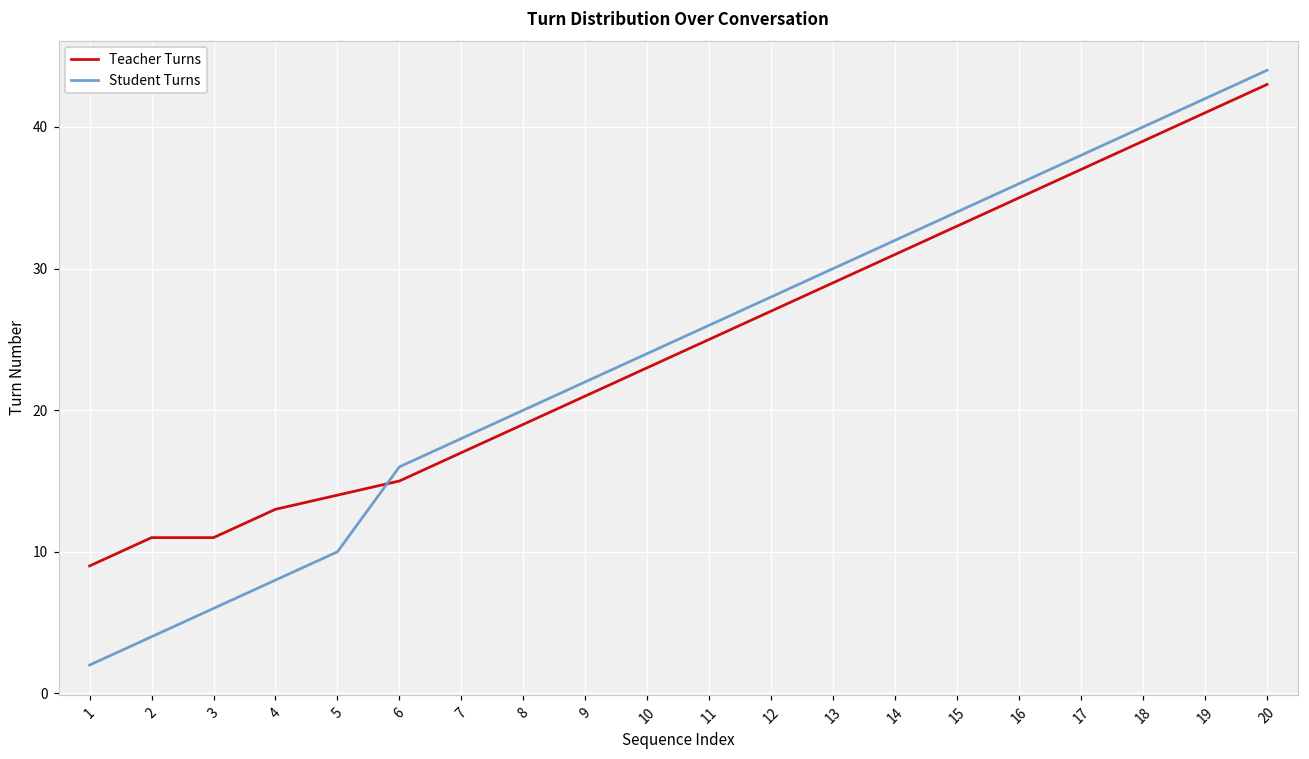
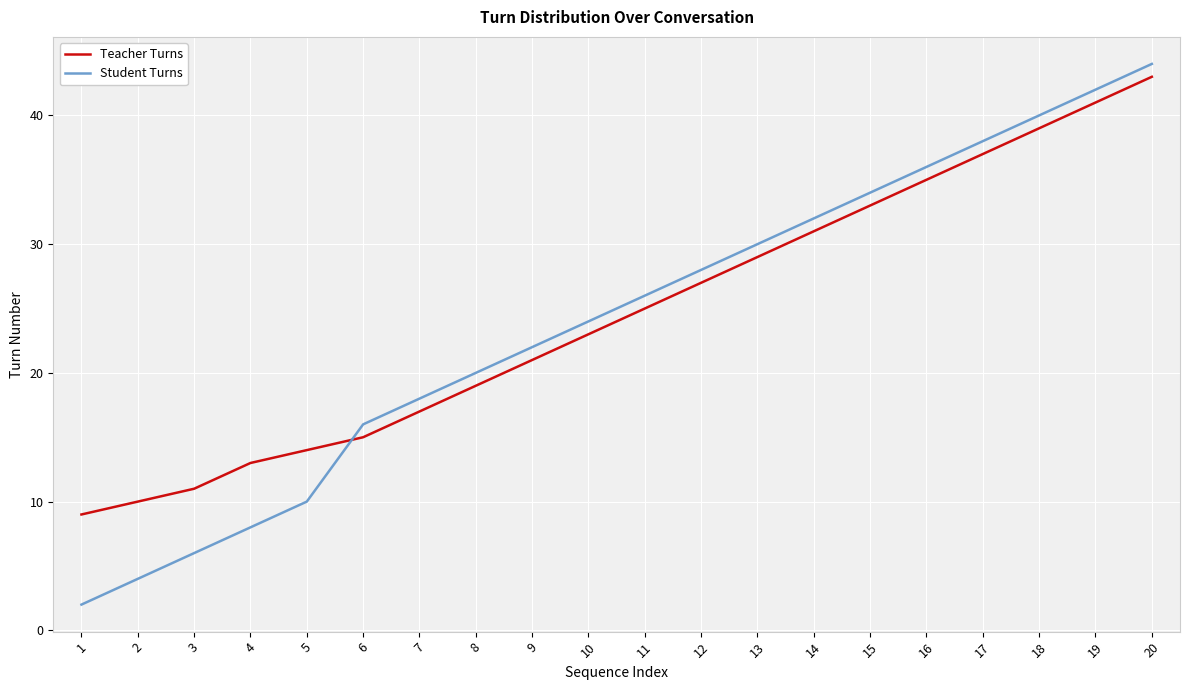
Teacher Turns, 2: 11 -> 10
